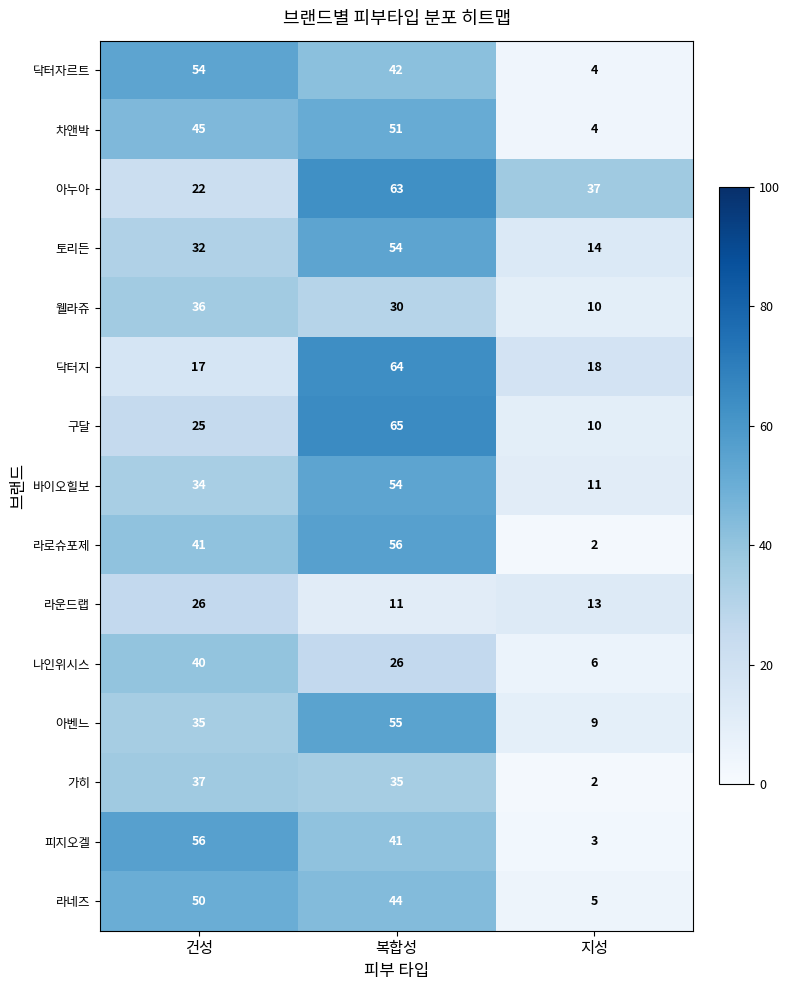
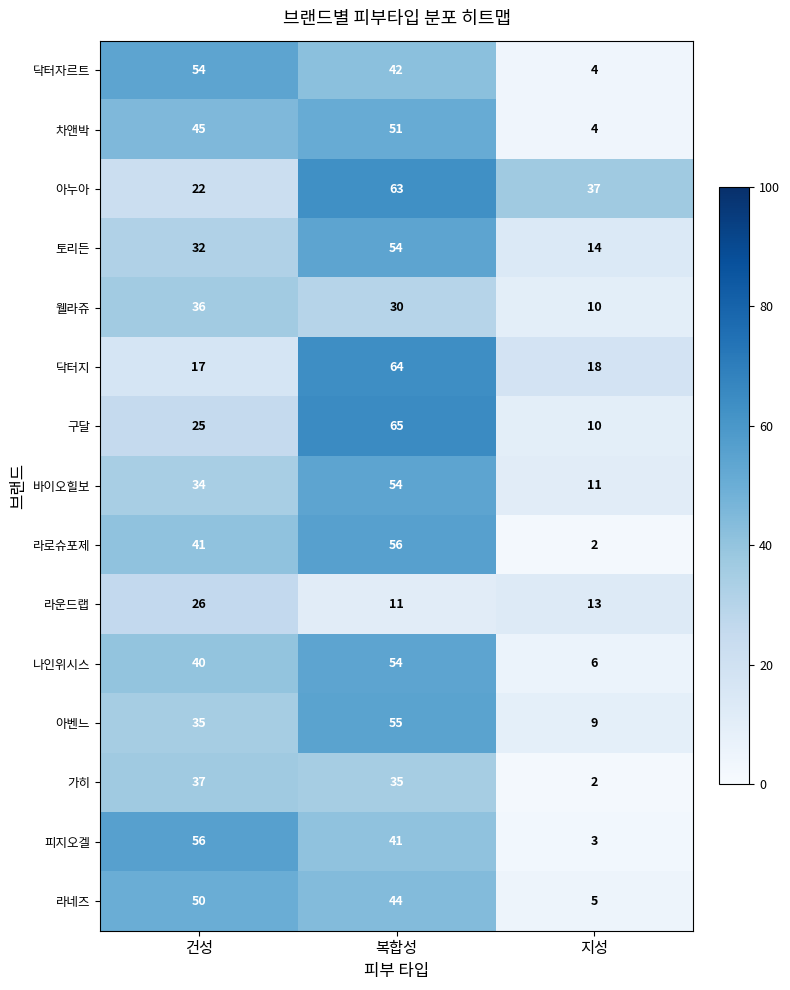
나인위시스, 복합성: 26 -> 54
